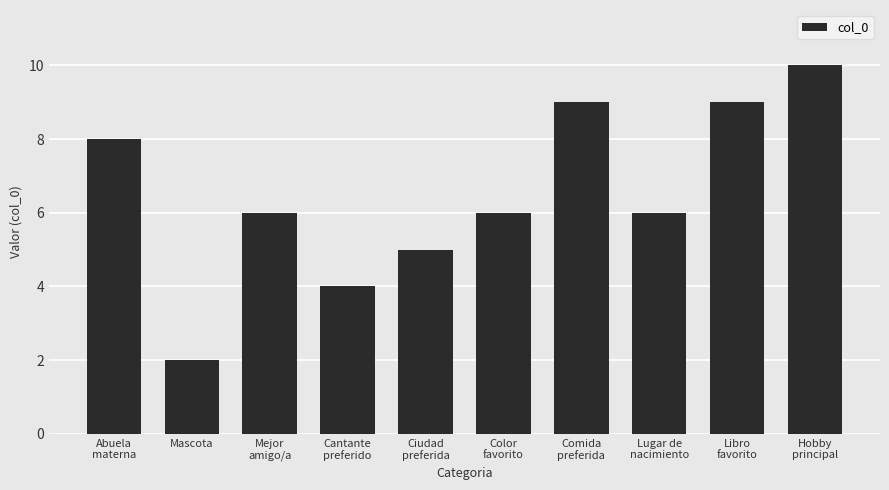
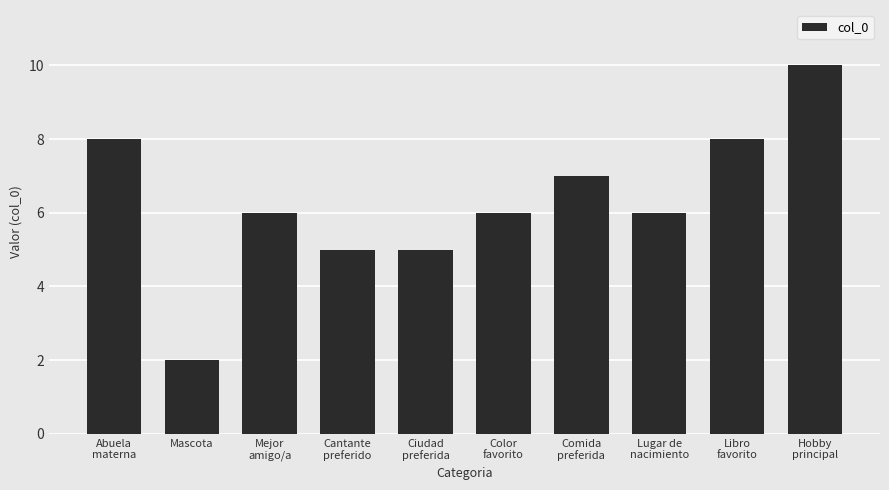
Cantante preferido: 4 -> 5
Comida preferida: 9 -> 7
Libro favorito: 9 -> 8
